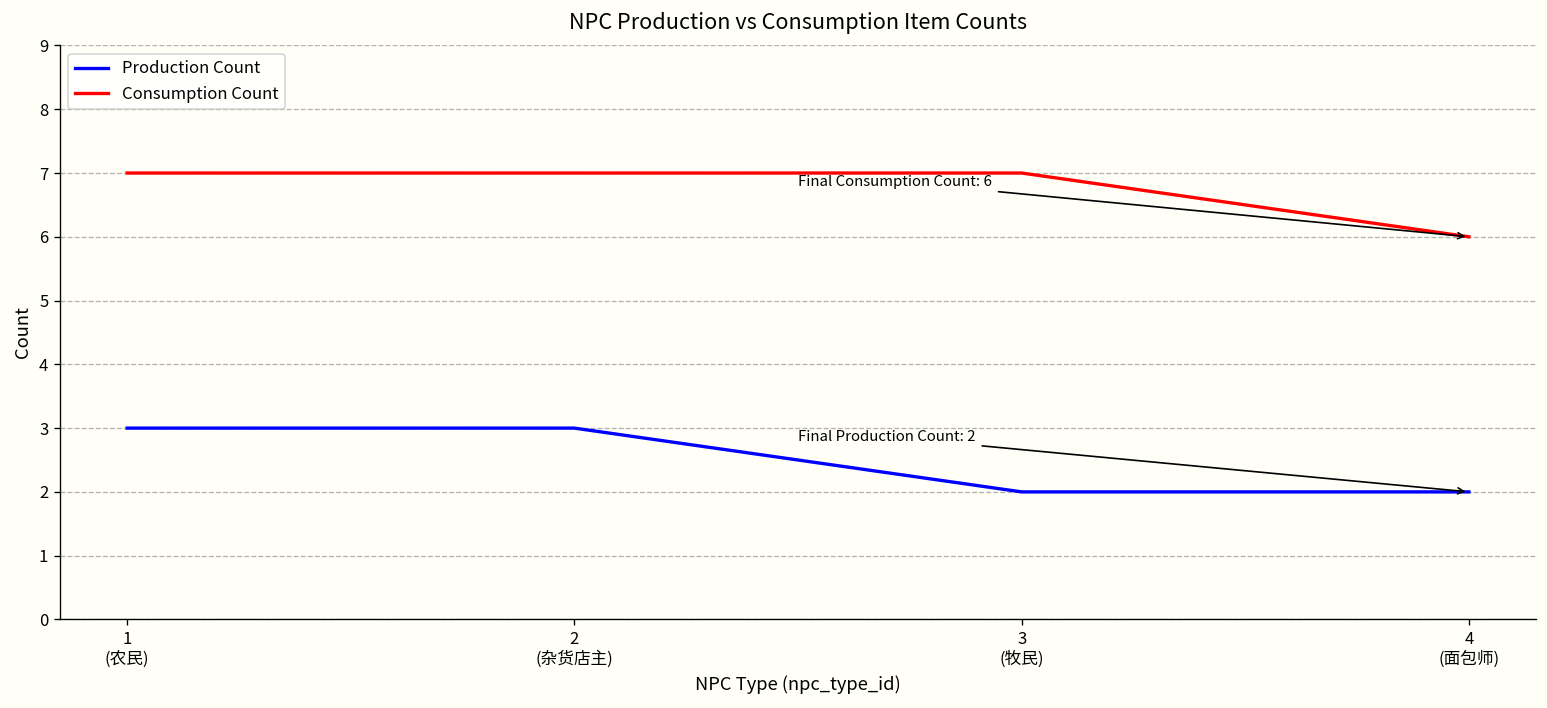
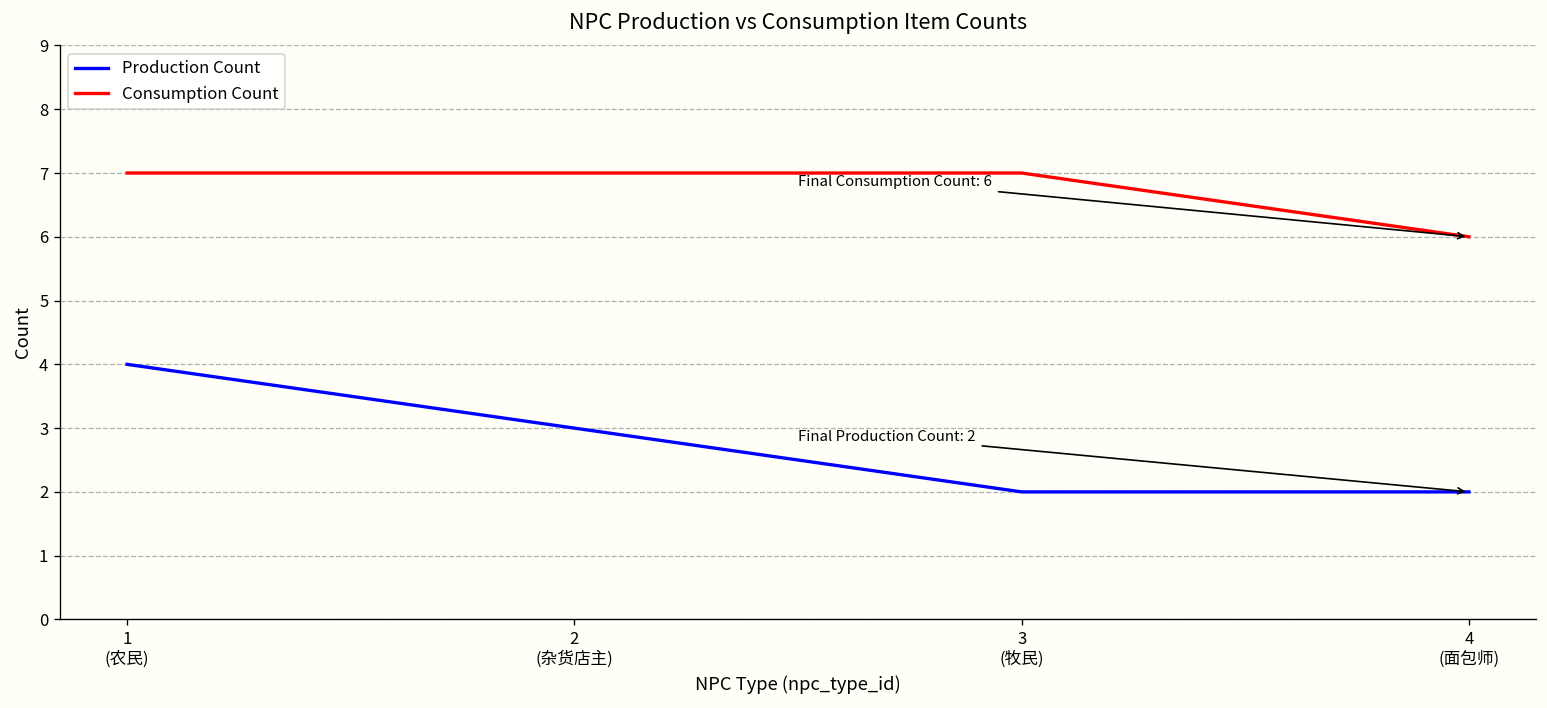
Production Count, 1 (农民): 3 -> 4
